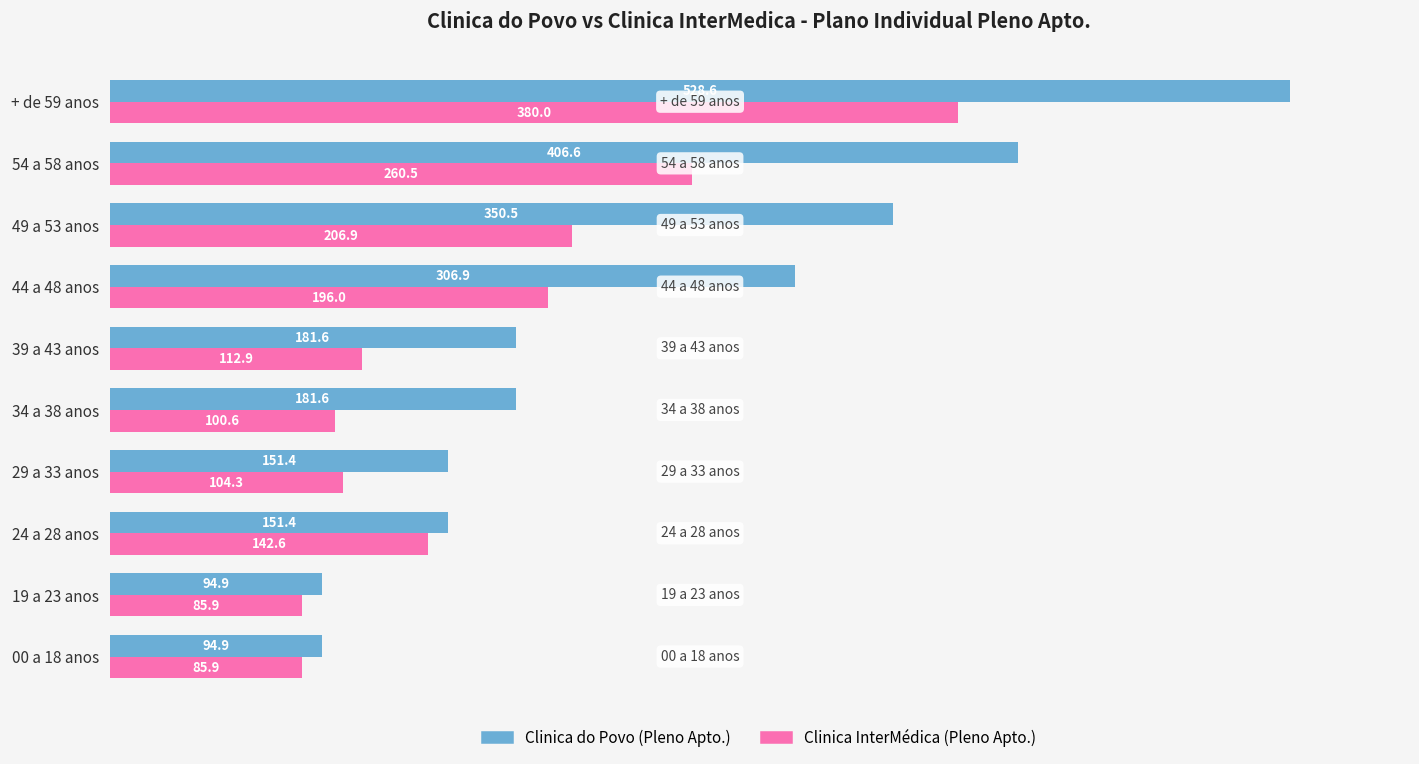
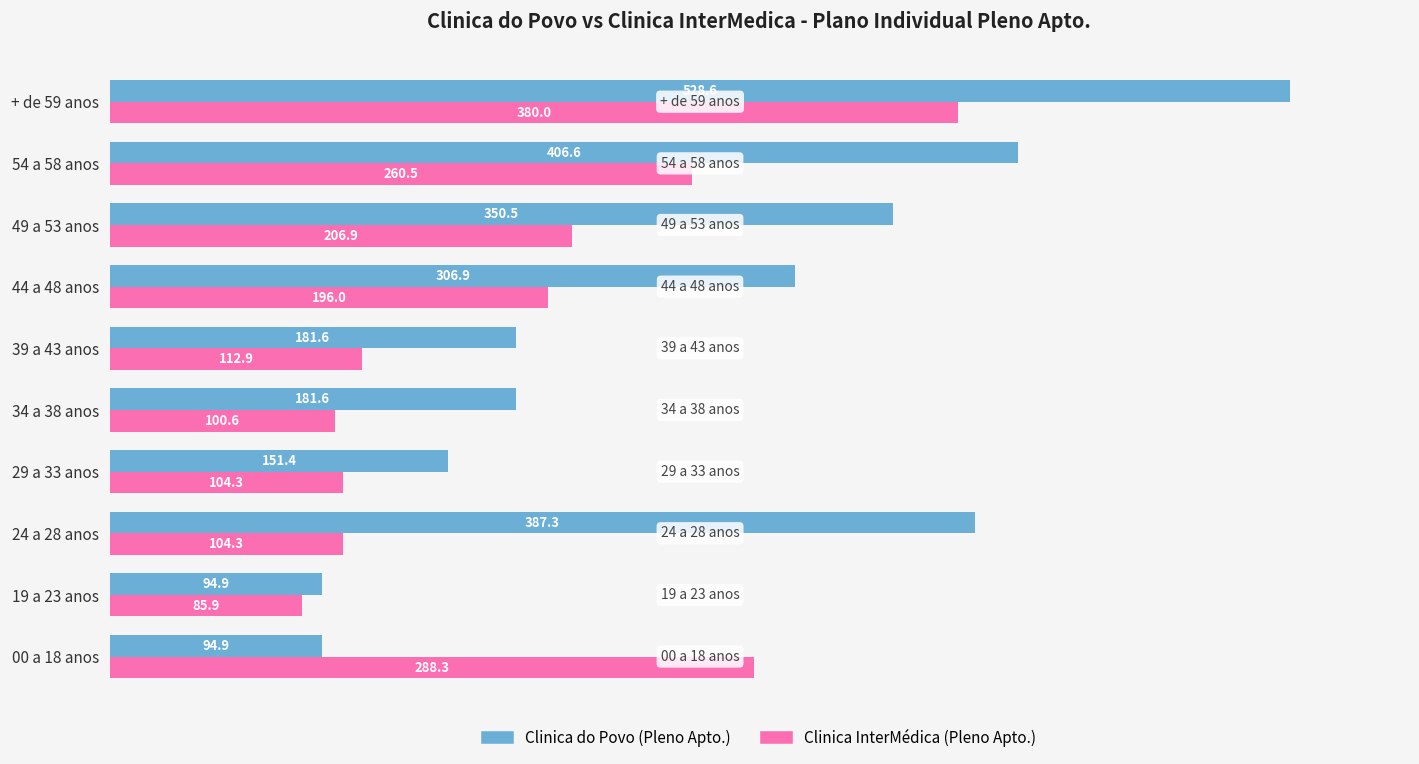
Clinica do Povo (Pleno Apto.), 24 a 28 anos: 151.4 -> 387.3
Clinica InterMédica (Pleno Apto.), 24 a 28 anos: 142.6 -> 104.3
Clinica InterMédica (Pleno Apto.), 00 a 18 anos: 85.9 -> 288.3
